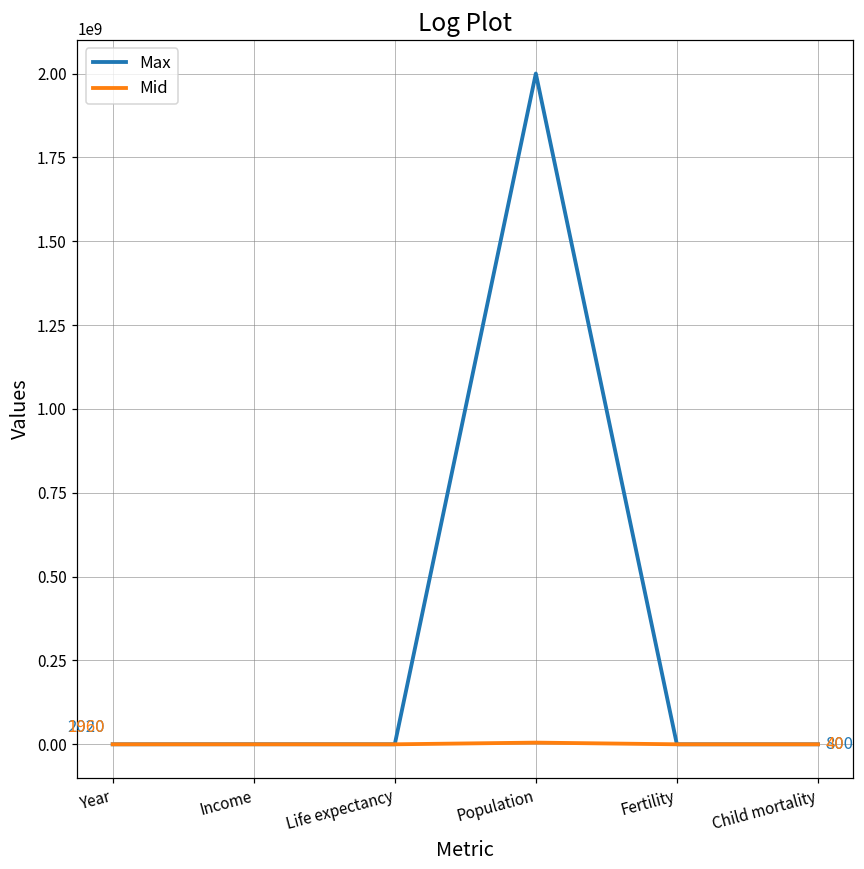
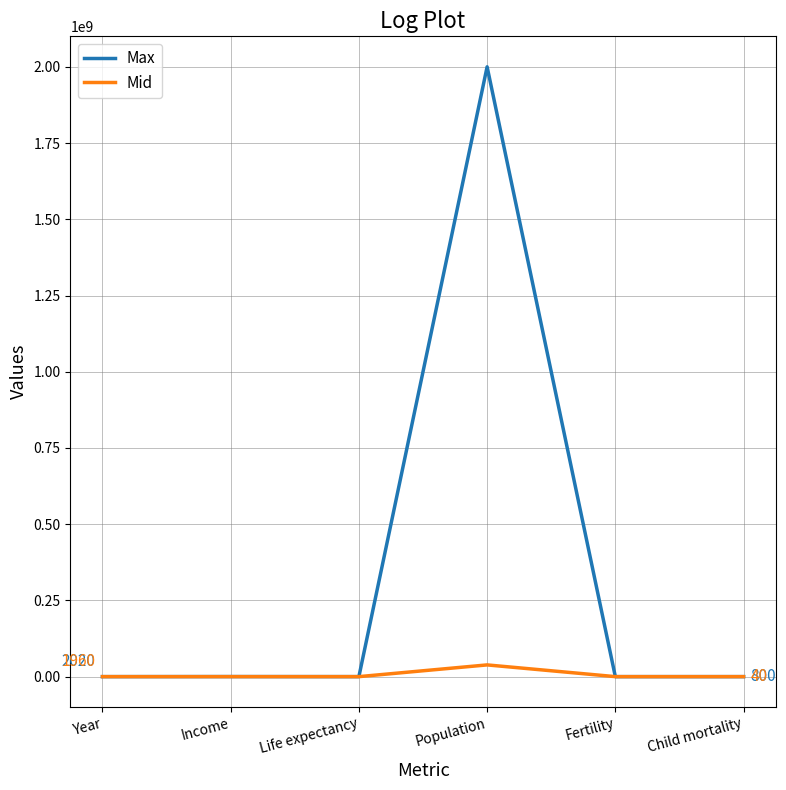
Mid, Population: 10000000 -> 40000000
